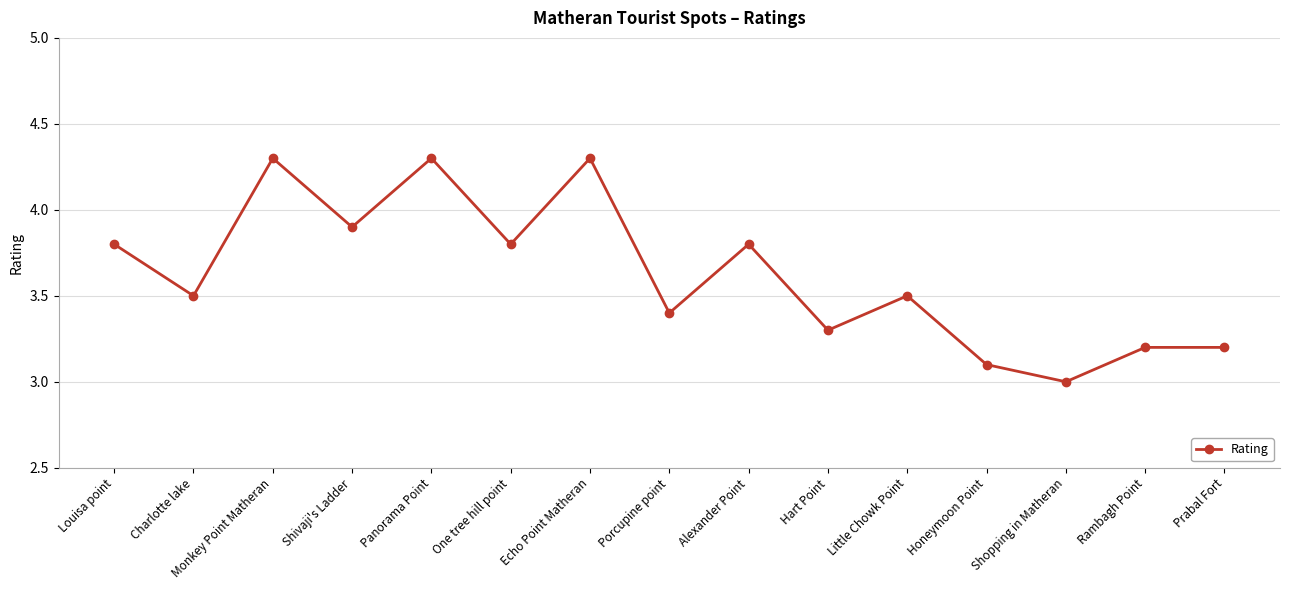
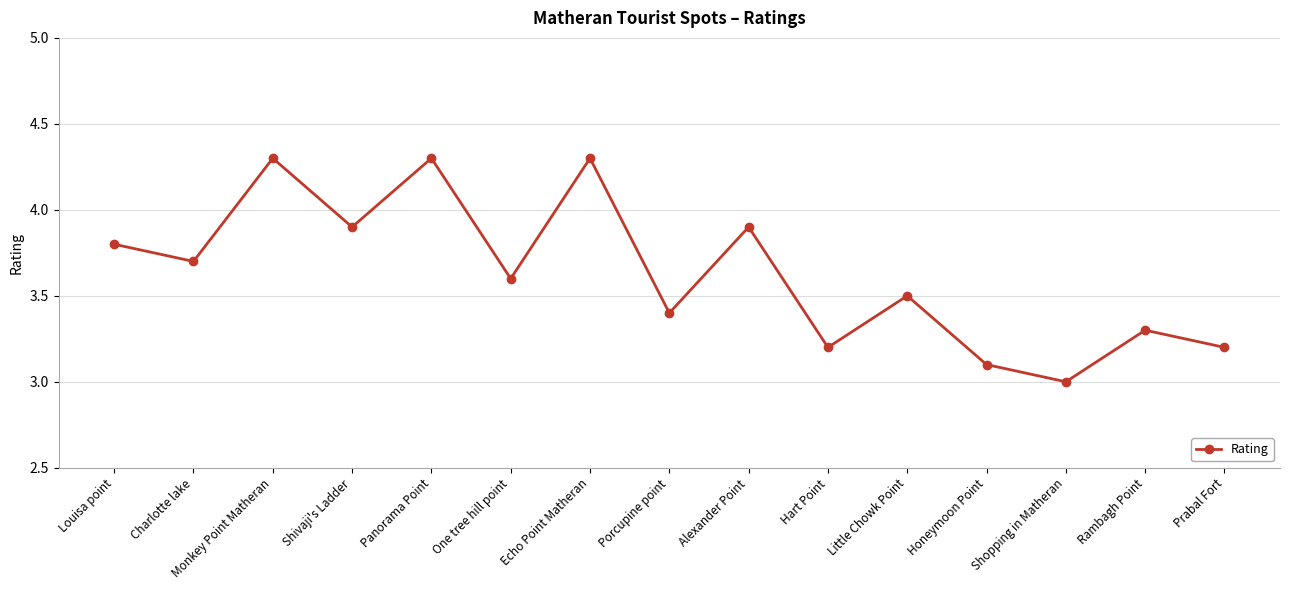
Charlotte lake: 3.5 -> 3.7
One tree hill point: 3.8 -> 3.6
Alexander Point: 3.8 -> 3.9
Hart Point: 3.3 -> 3.2
Rambagh Point: 3.2 -> 3.3
